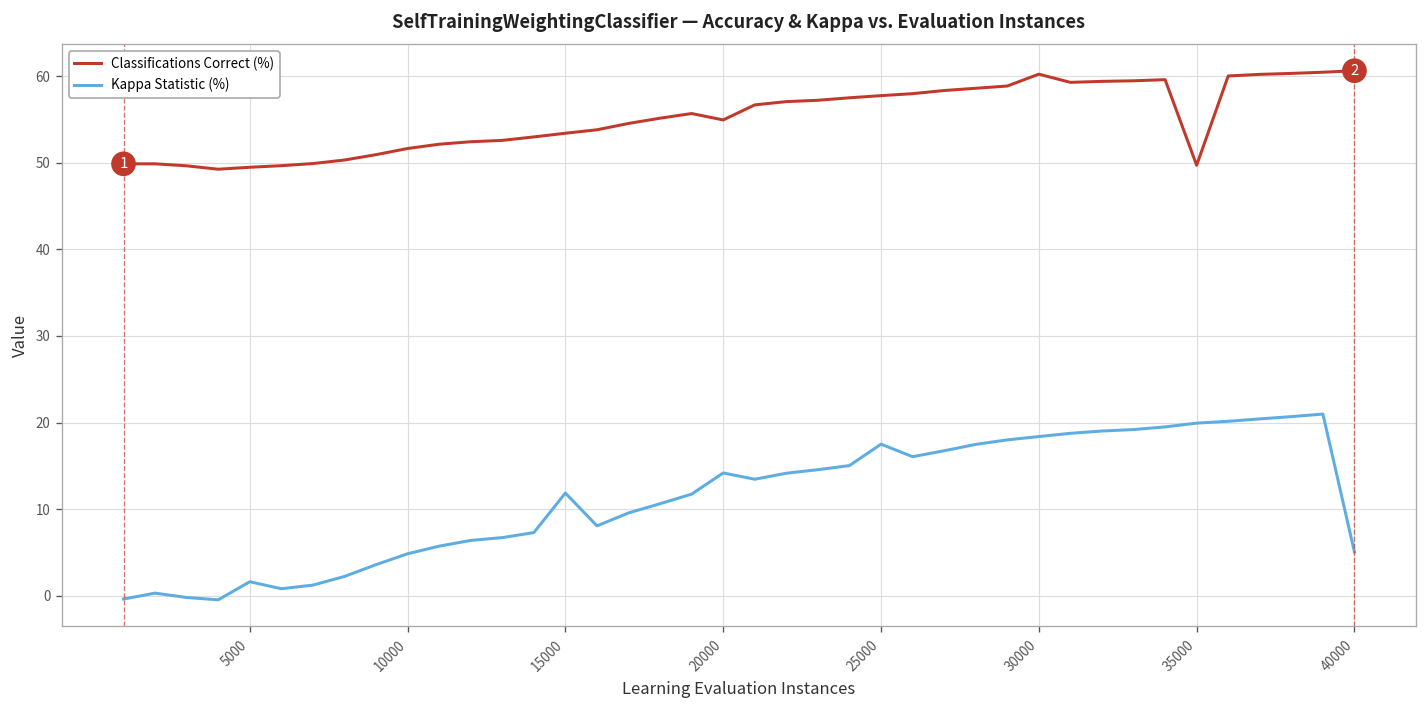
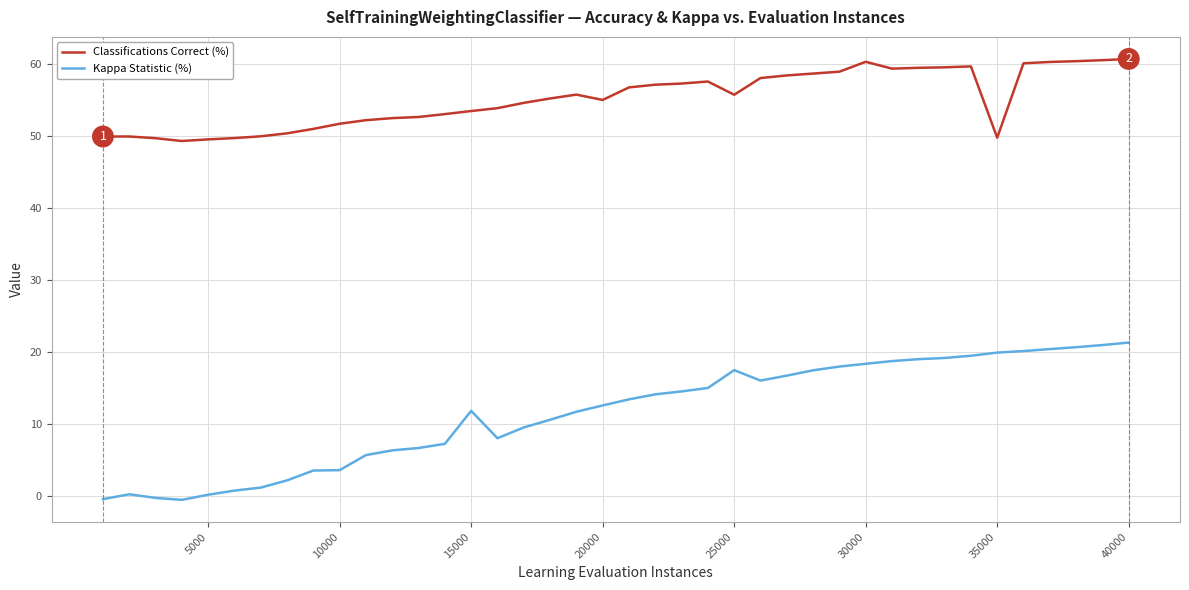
Kappa Statistic (%), 5000: 2 -> 0
Kappa Statistic (%), 10000: 5 -> 4
Kappa Statistic (%), 20000: 14 -> 13
Classifications Correct (%), 25000: 58 -> 56
Kappa Statistic (%), 40000: 5 -> 21
